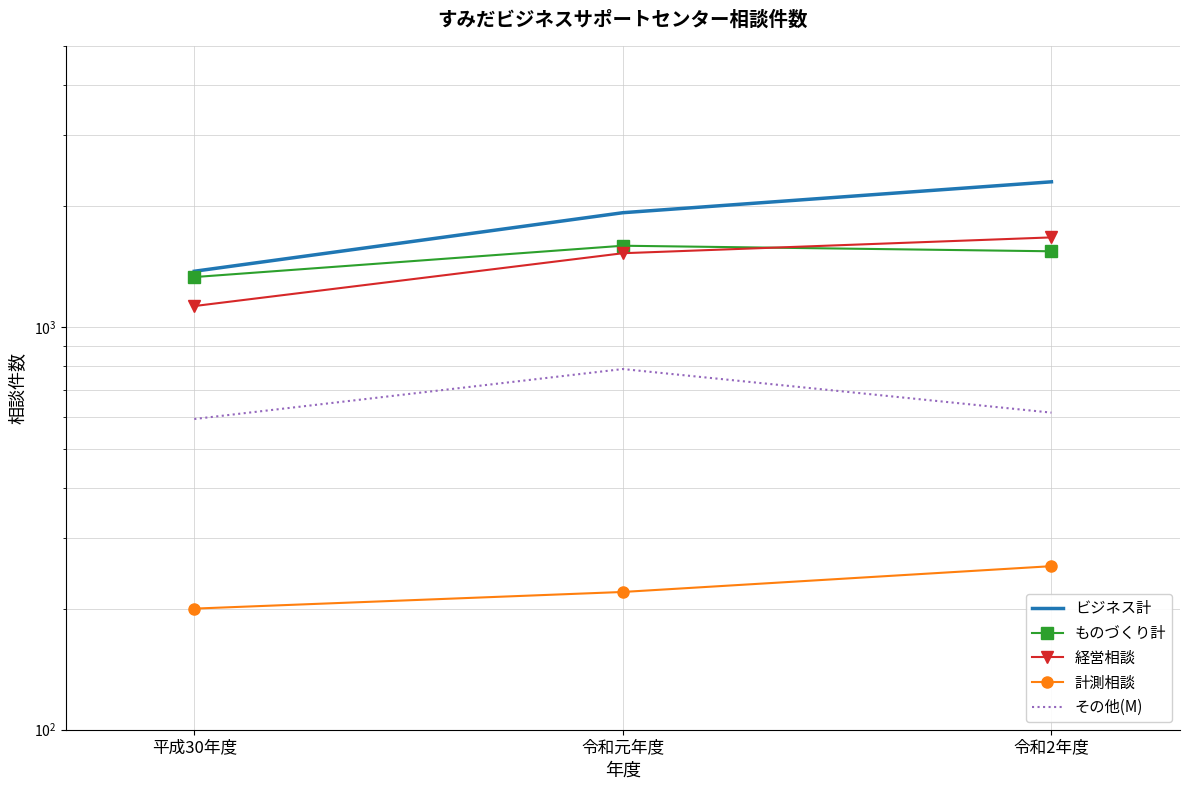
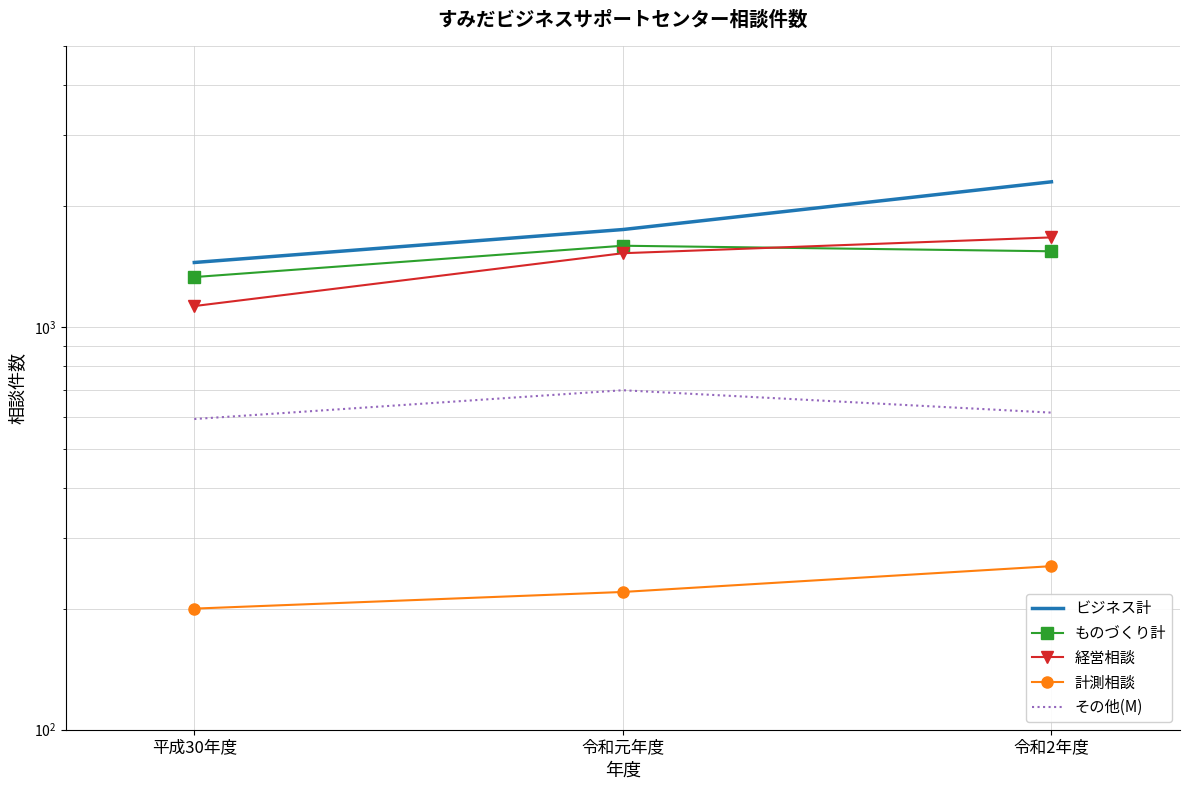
ビジネス計, 平成30年度: 1380 -> 1450
ビジネス計, 令和元年度: 1900 -> 1800
その他(M), 令和元年度: 790 -> 700
